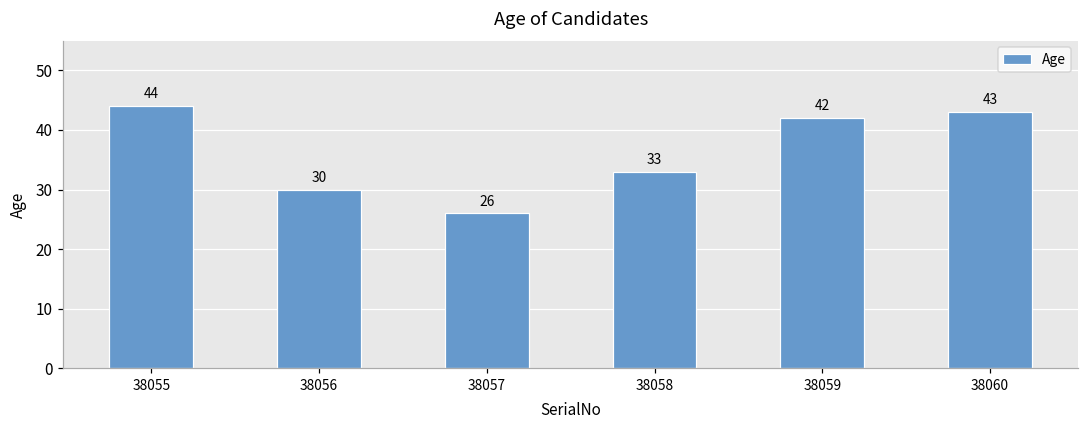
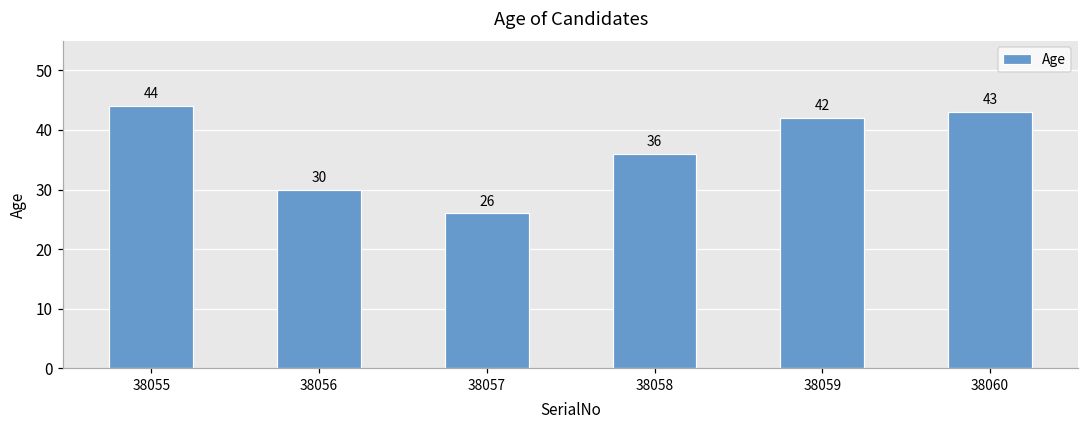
38058: 33 -> 36
